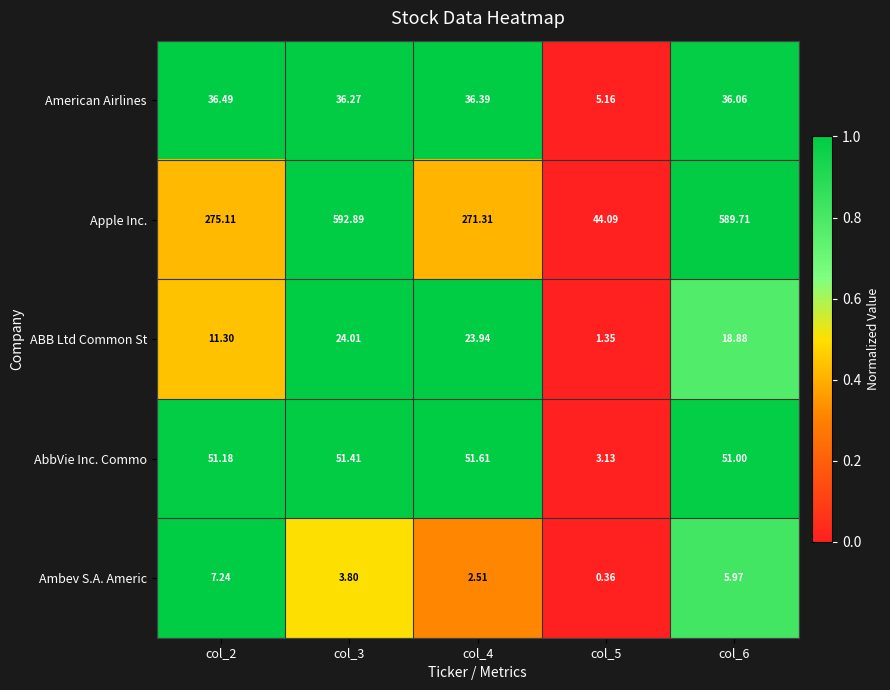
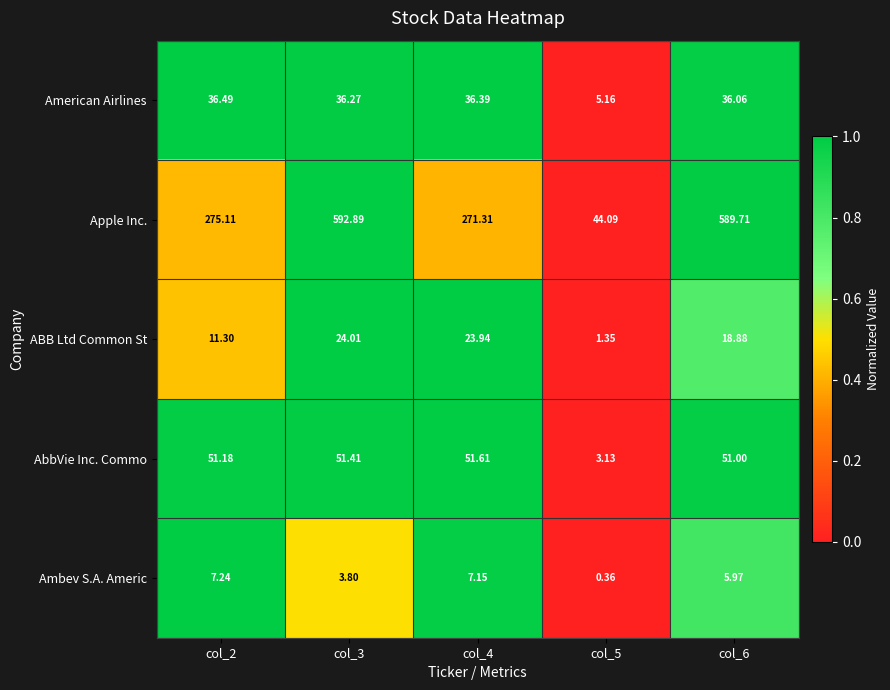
Ambev S.A. Americ, col_4: 2.51 -> 7.15
